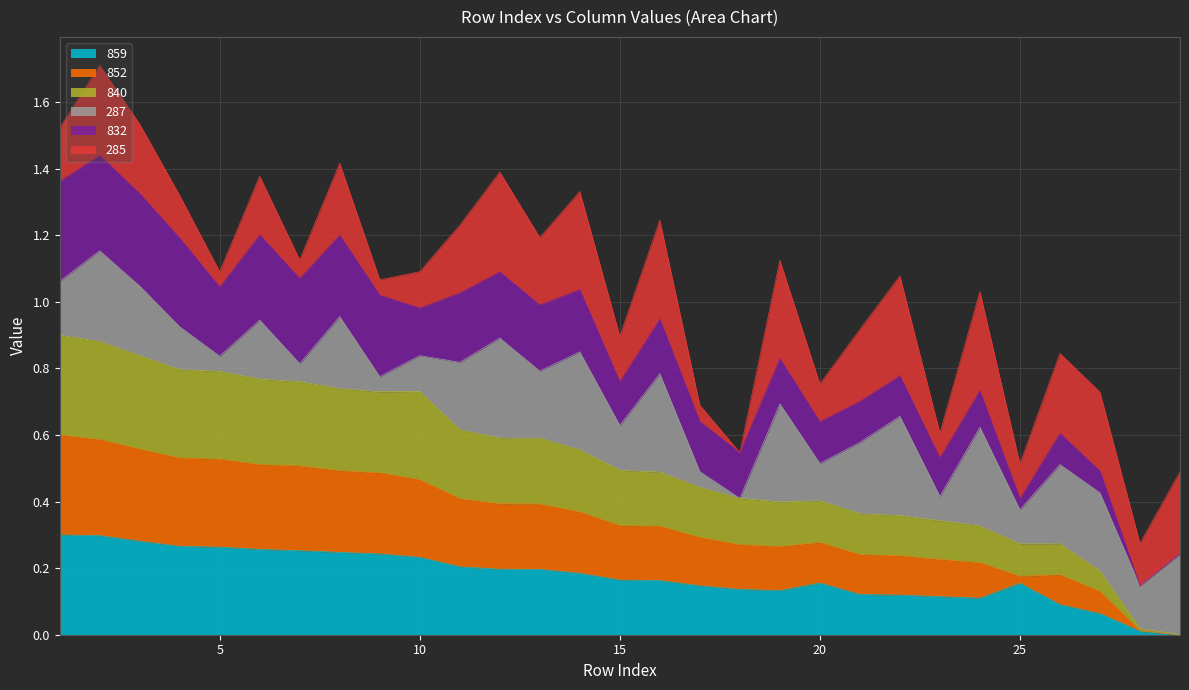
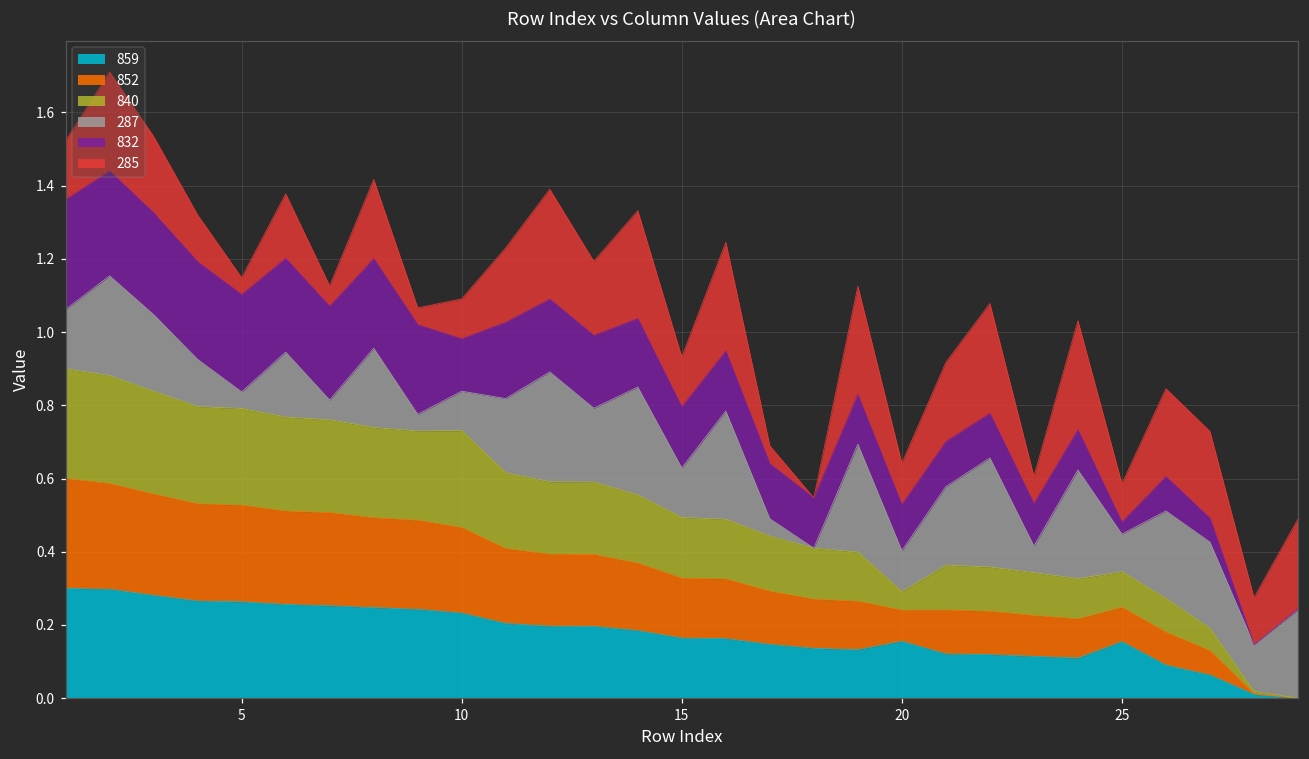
832, 5: 0.21 -> 0.27
832, 15: 0.13 -> 0.17
852, 20: 0.12 -> 0.09
840, 20: 0.13 -> 0.05
852, 25: 0.02 -> 0.09
